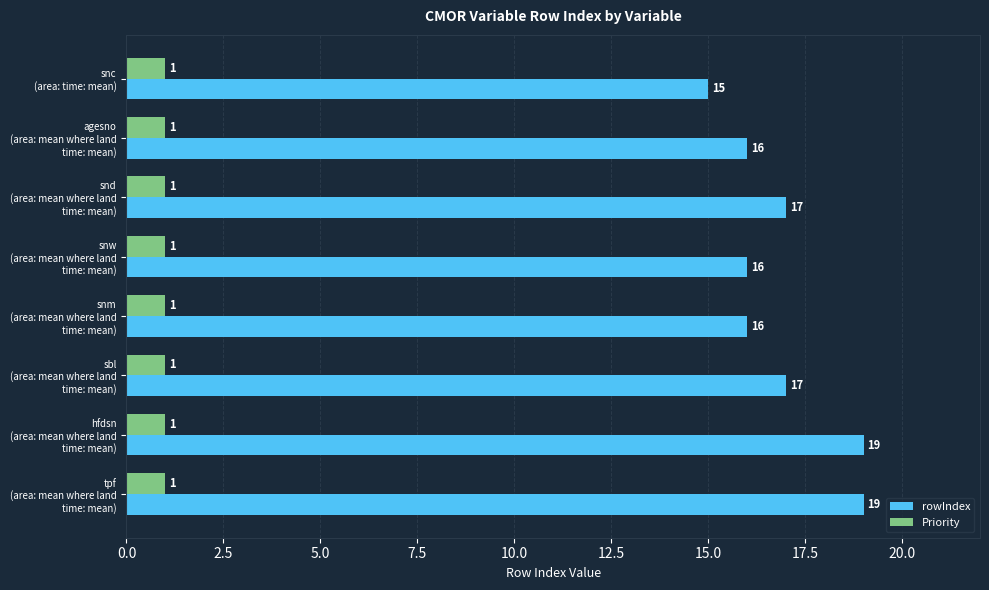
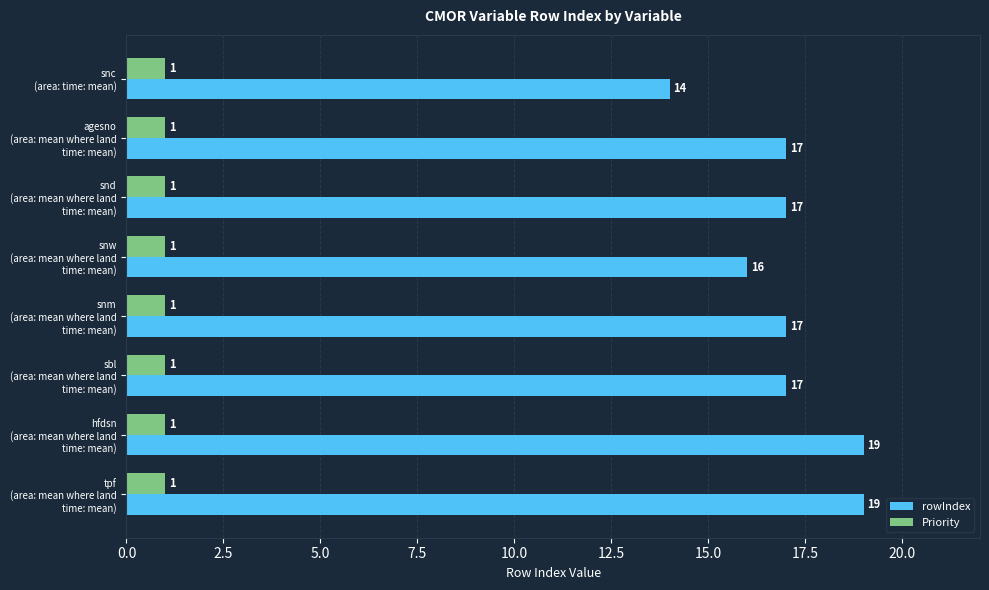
rowIndex, snc (area: time: mean): 15 -> 14
rowIndex, agesno (area: mean where land time: mean): 16 -> 17
rowIndex, snm (area: mean where land time: mean): 16 -> 17
